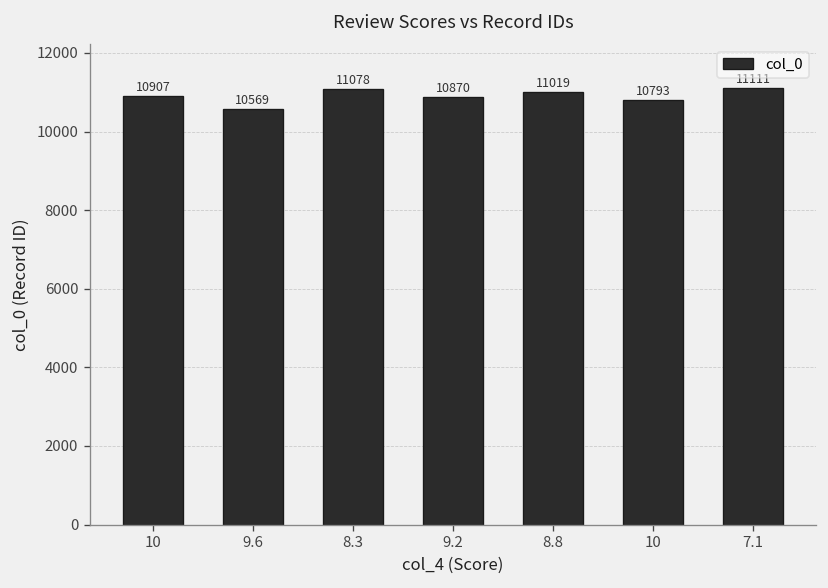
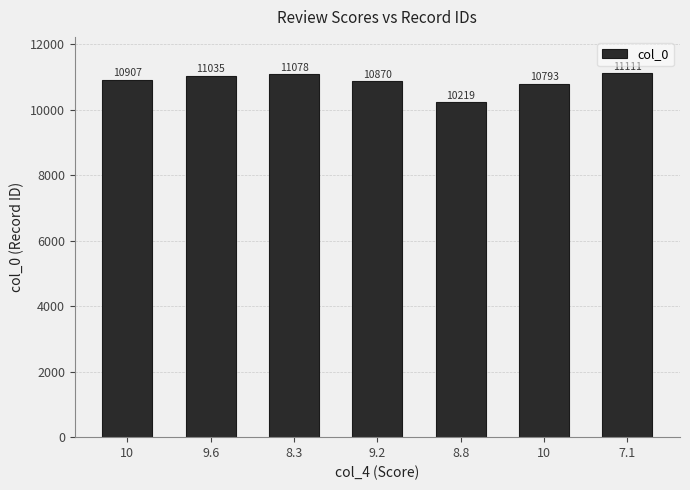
9.6: 10569 -> 11035
8.8: 11019 -> 10219
